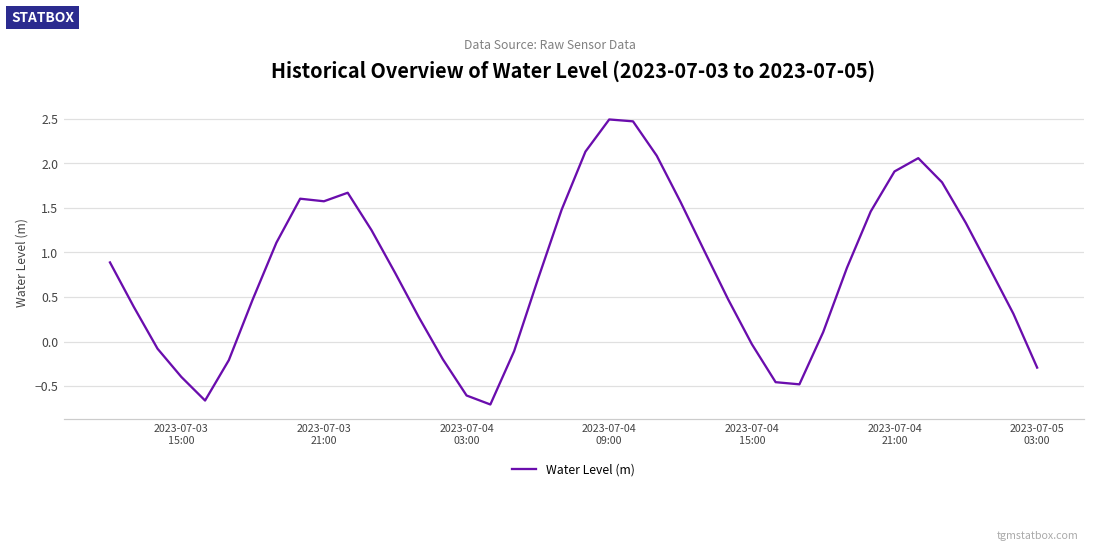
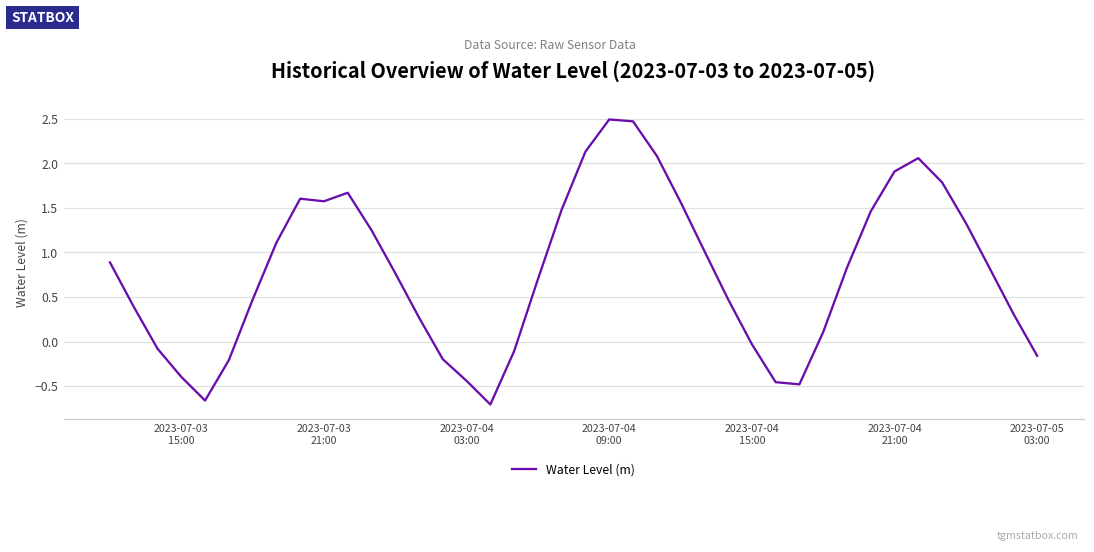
2023-07-04 03:00: -0.6 -> -0.4
2023-07-05 03:00: -0.3 -> -0.2
